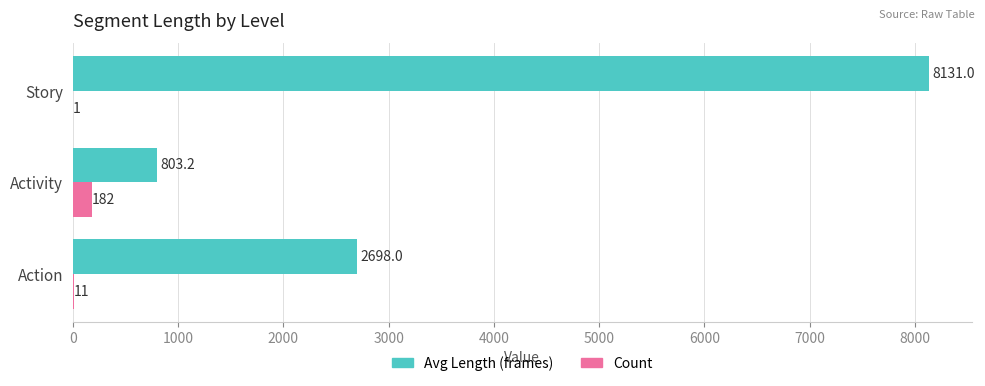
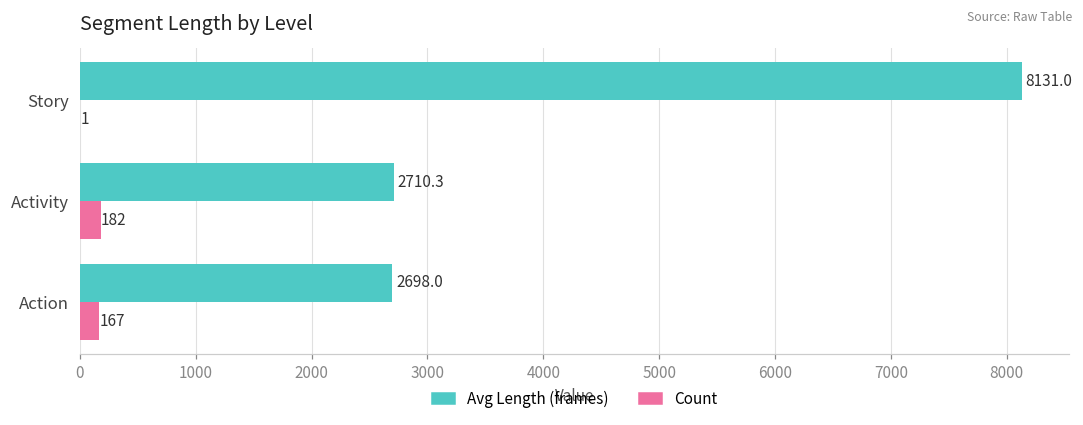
Avg Length (frames), Activity: 803.2 -> 2710.3
Count, Action: 11 -> 167
